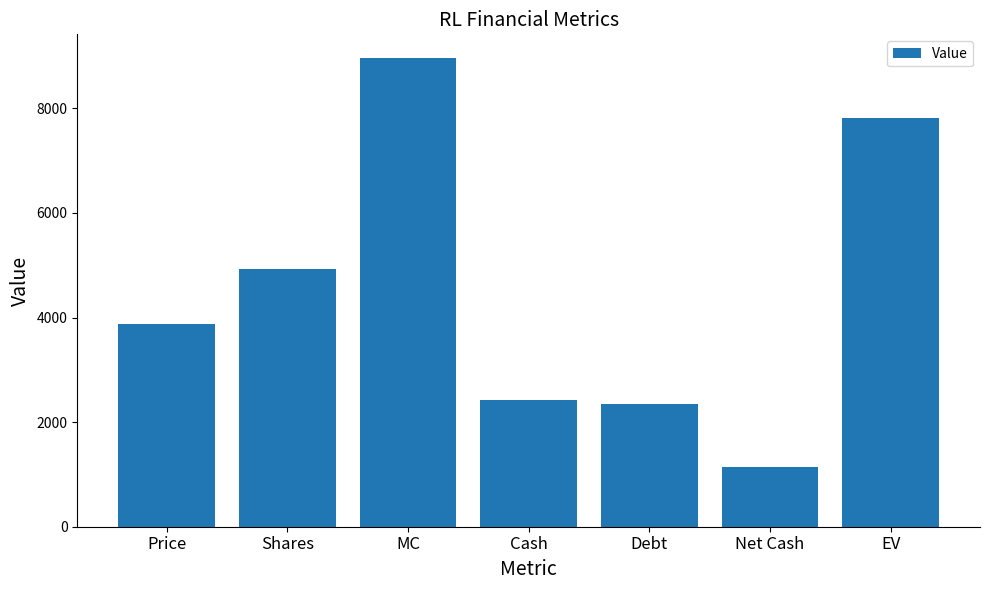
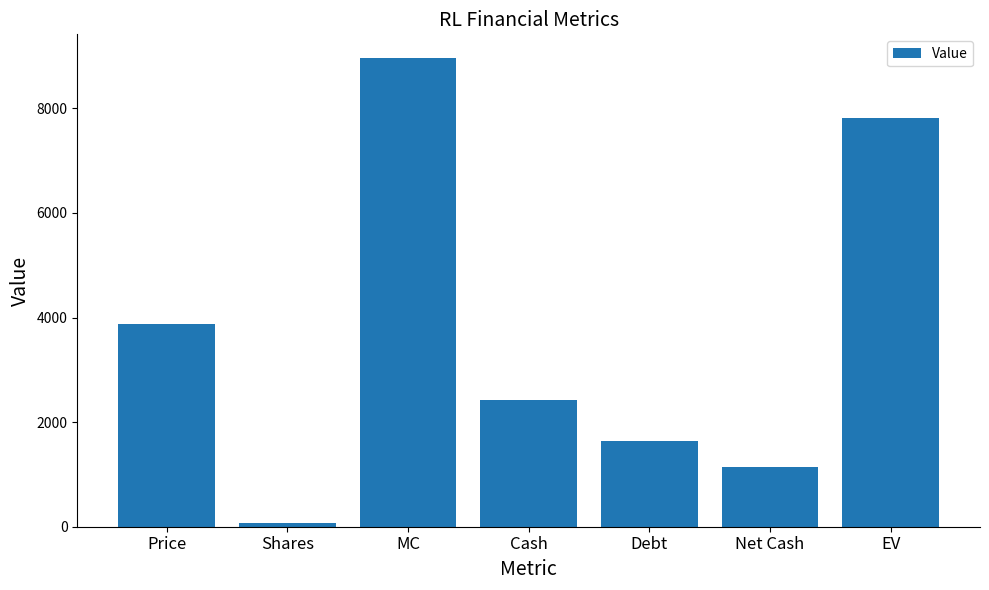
Shares: 4900 -> 100
Debt: 2300 -> 1600
